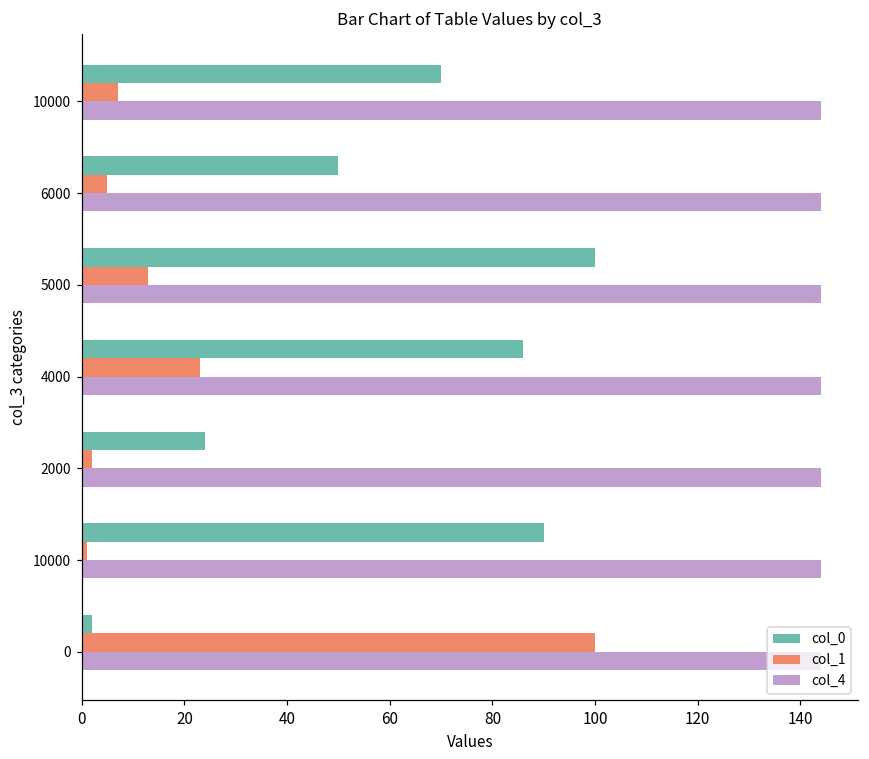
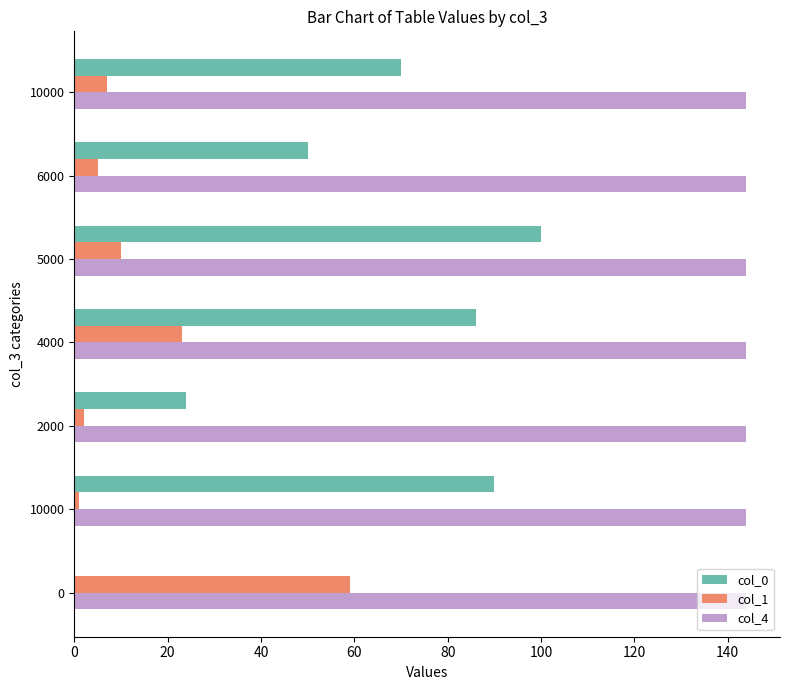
col_1, 5000: 13 -> 10
col_0, 0: 2 -> 0
col_1, 0: 100 -> 59
